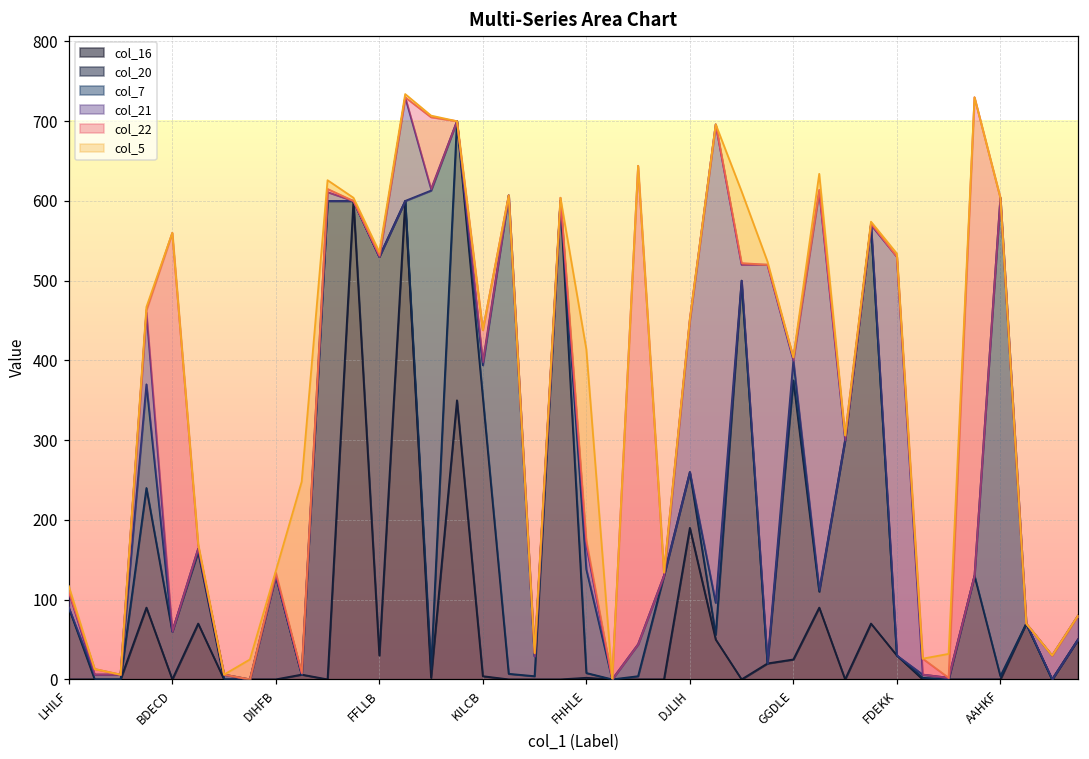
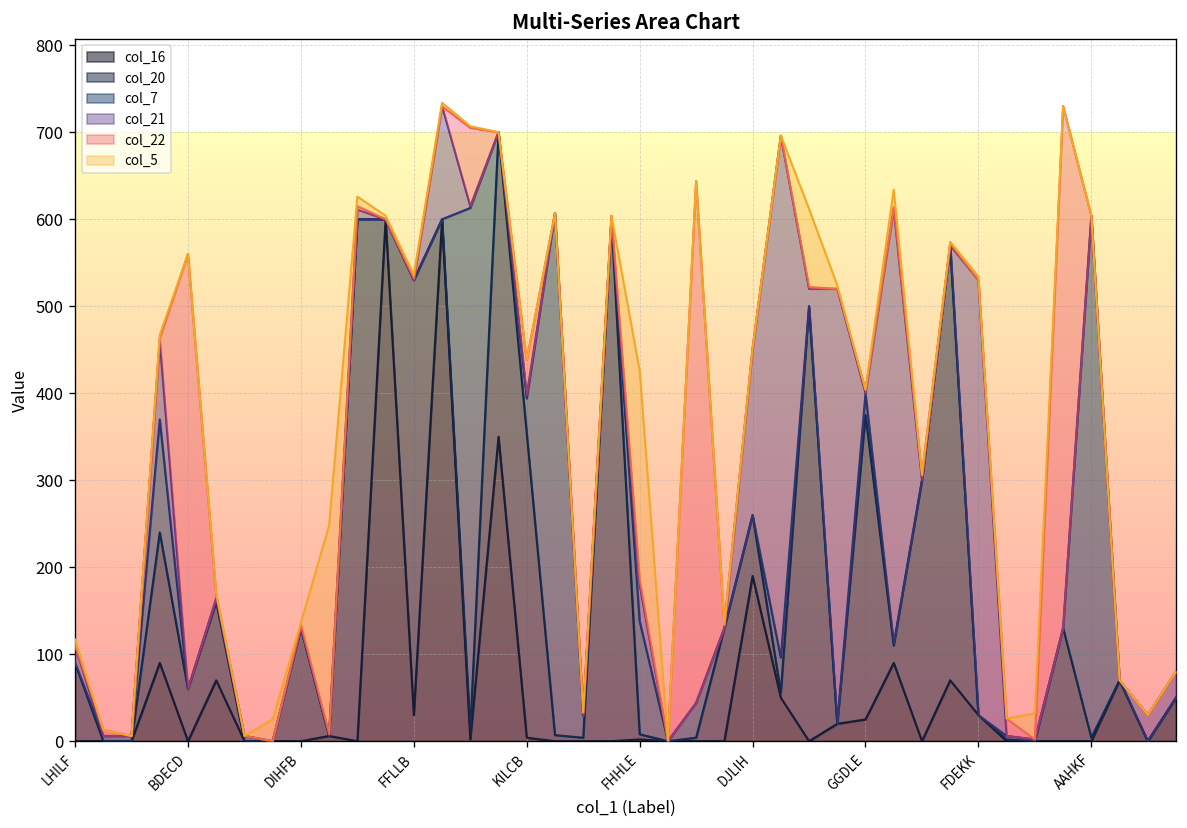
col_21, FHHLE: 30 -> 40
